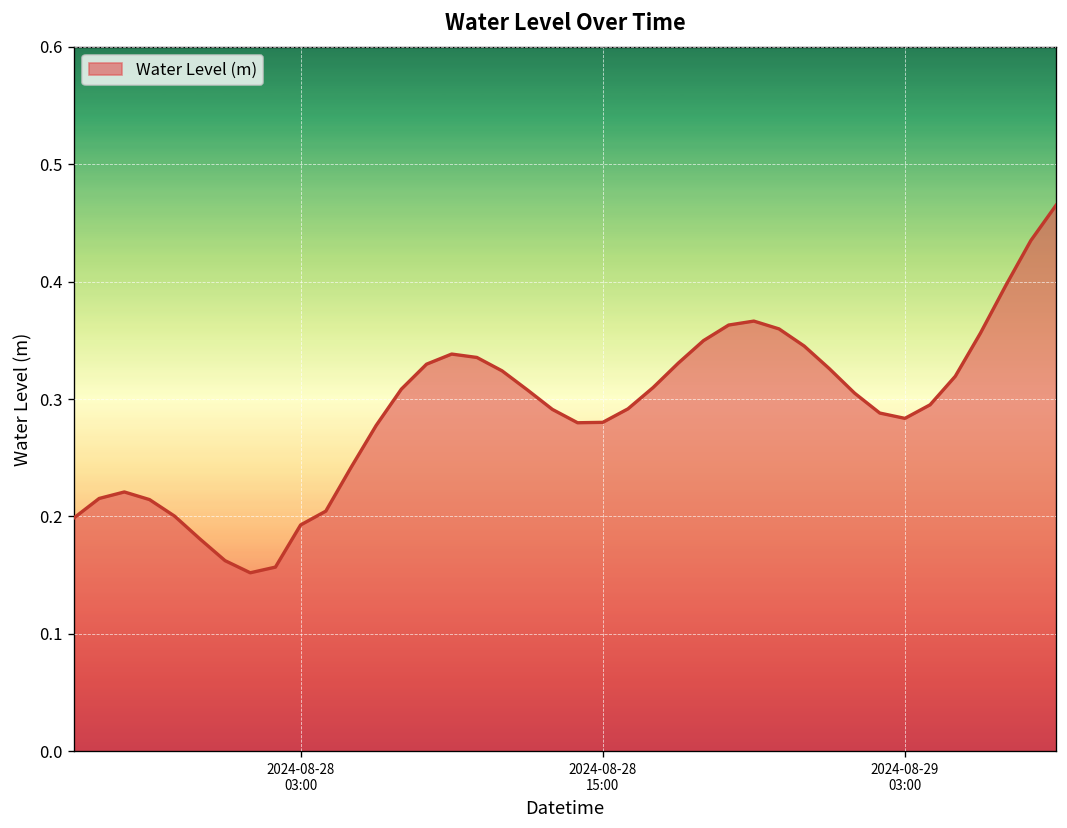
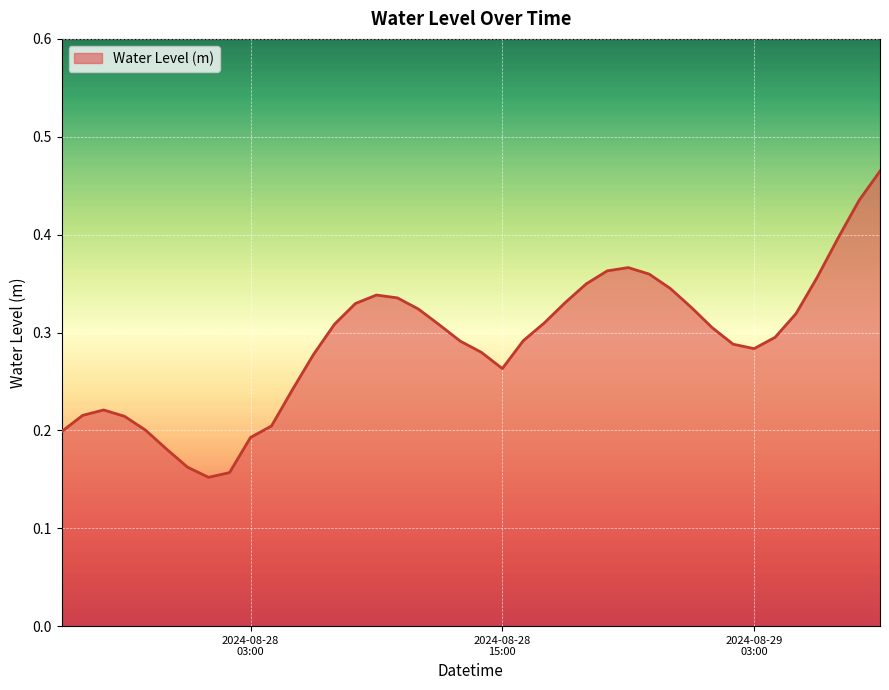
2024-08-28 15:00: 0.28 -> 0.26
